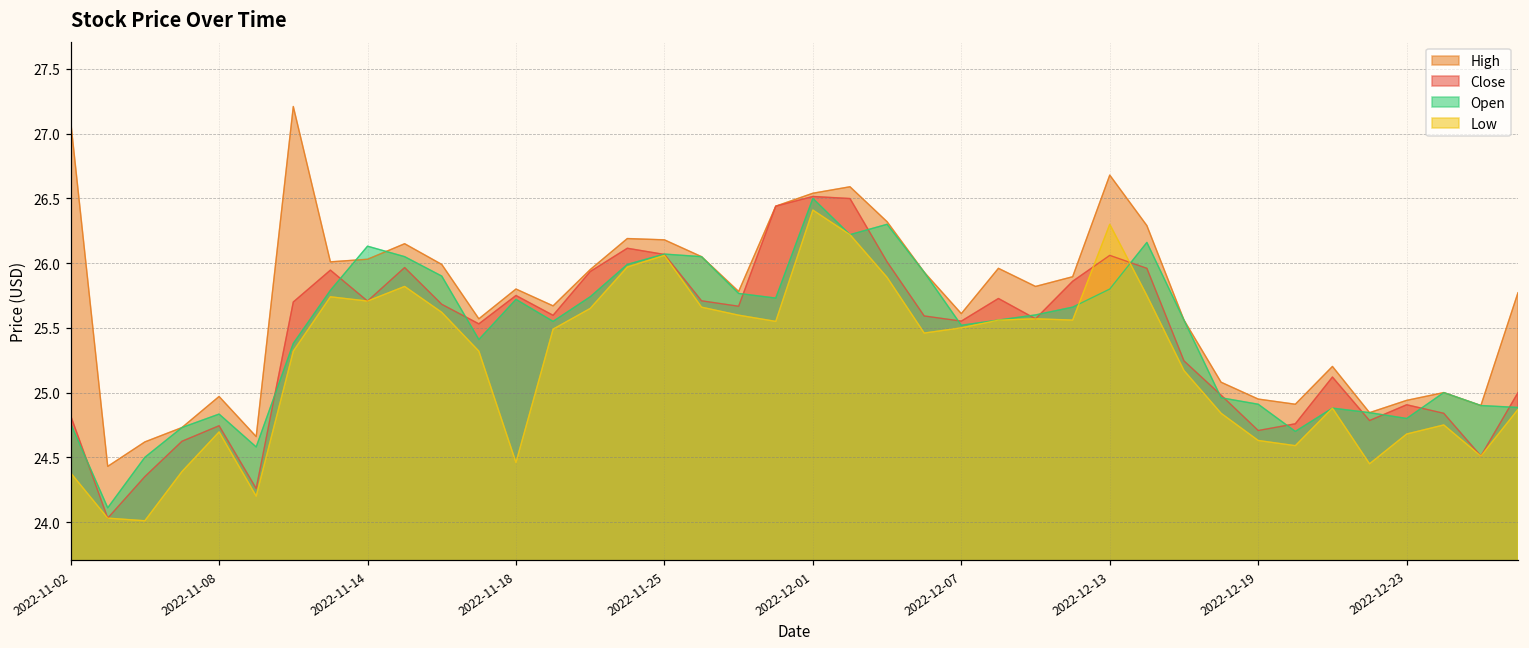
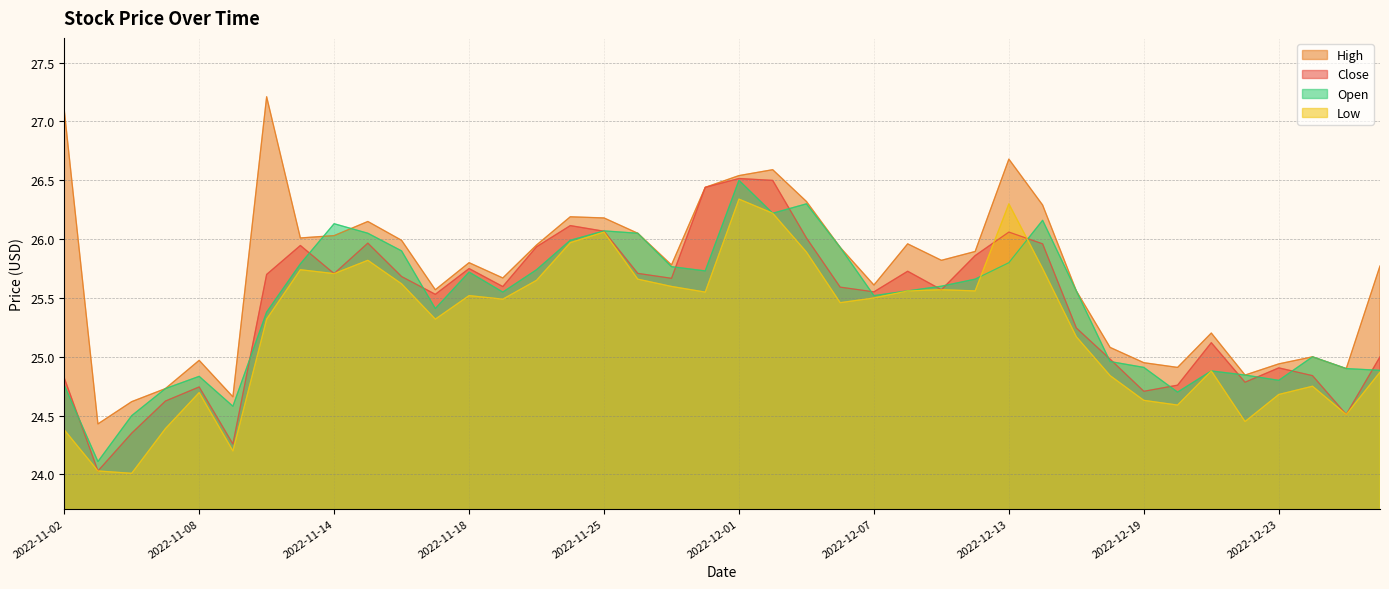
Low, 2022-11-18: 24.46 -> 25.52
Low, 2022-12-01: 26.41 -> 26.34
